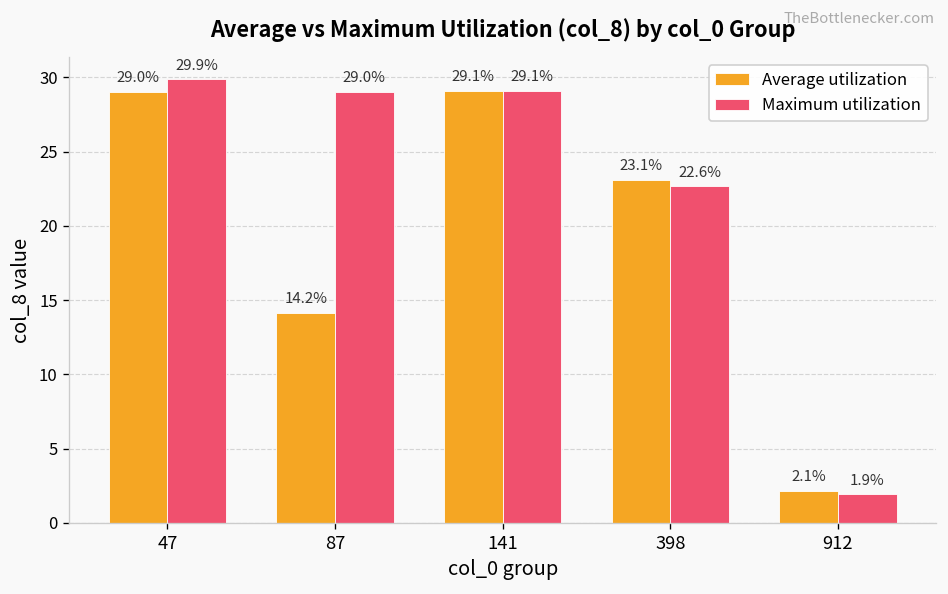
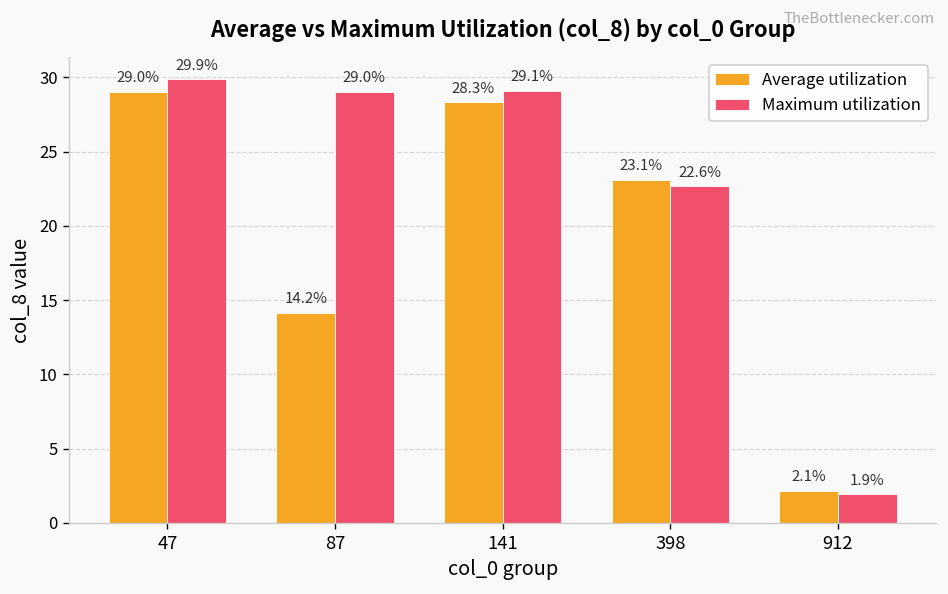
Average utilization, 141: 29.1% -> 28.3%
